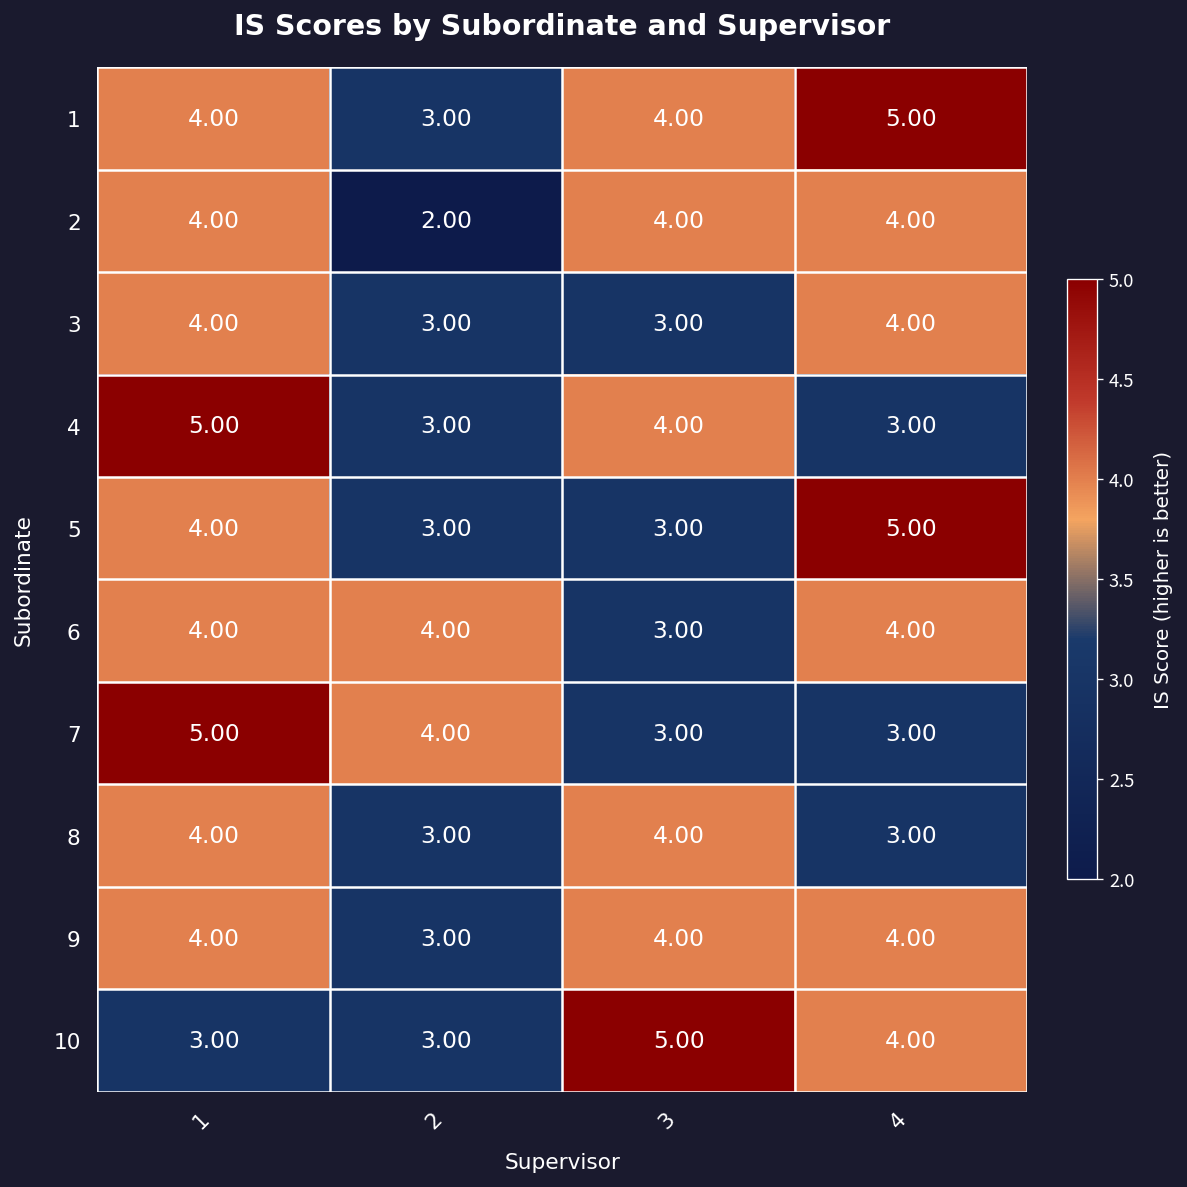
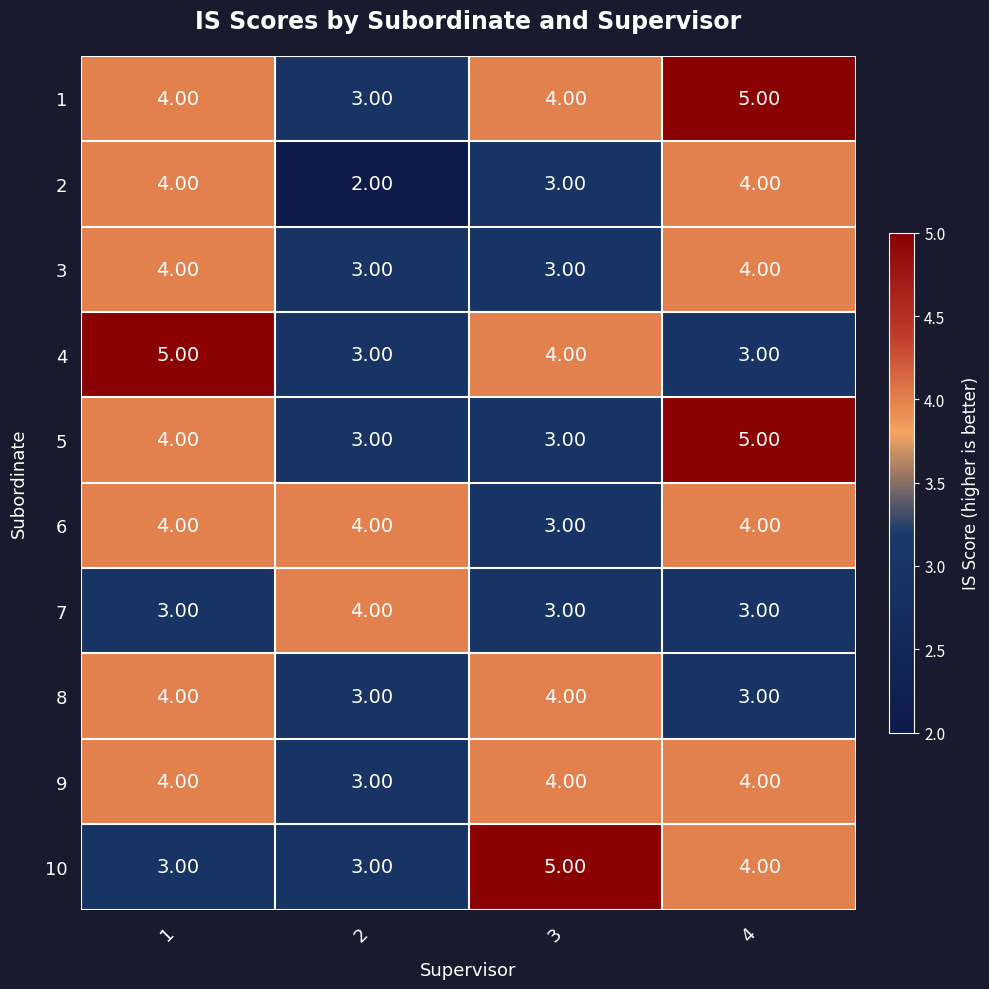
2, 3: 4.00 -> 3.00
7, 1: 5.00 -> 3.00
